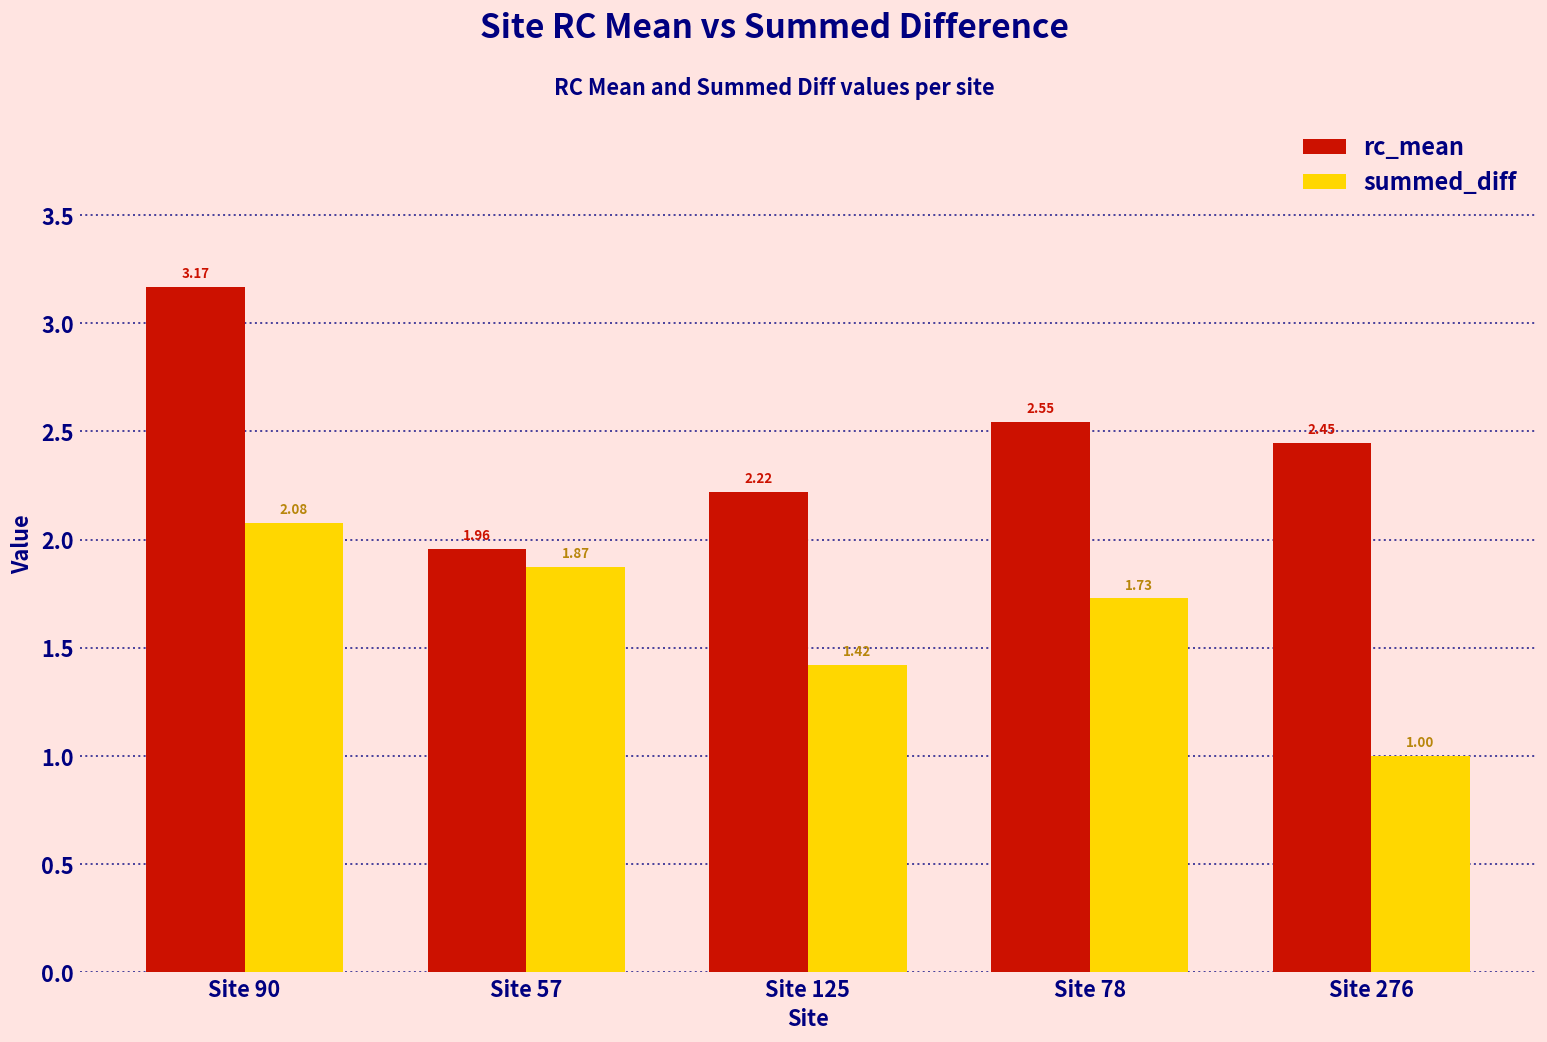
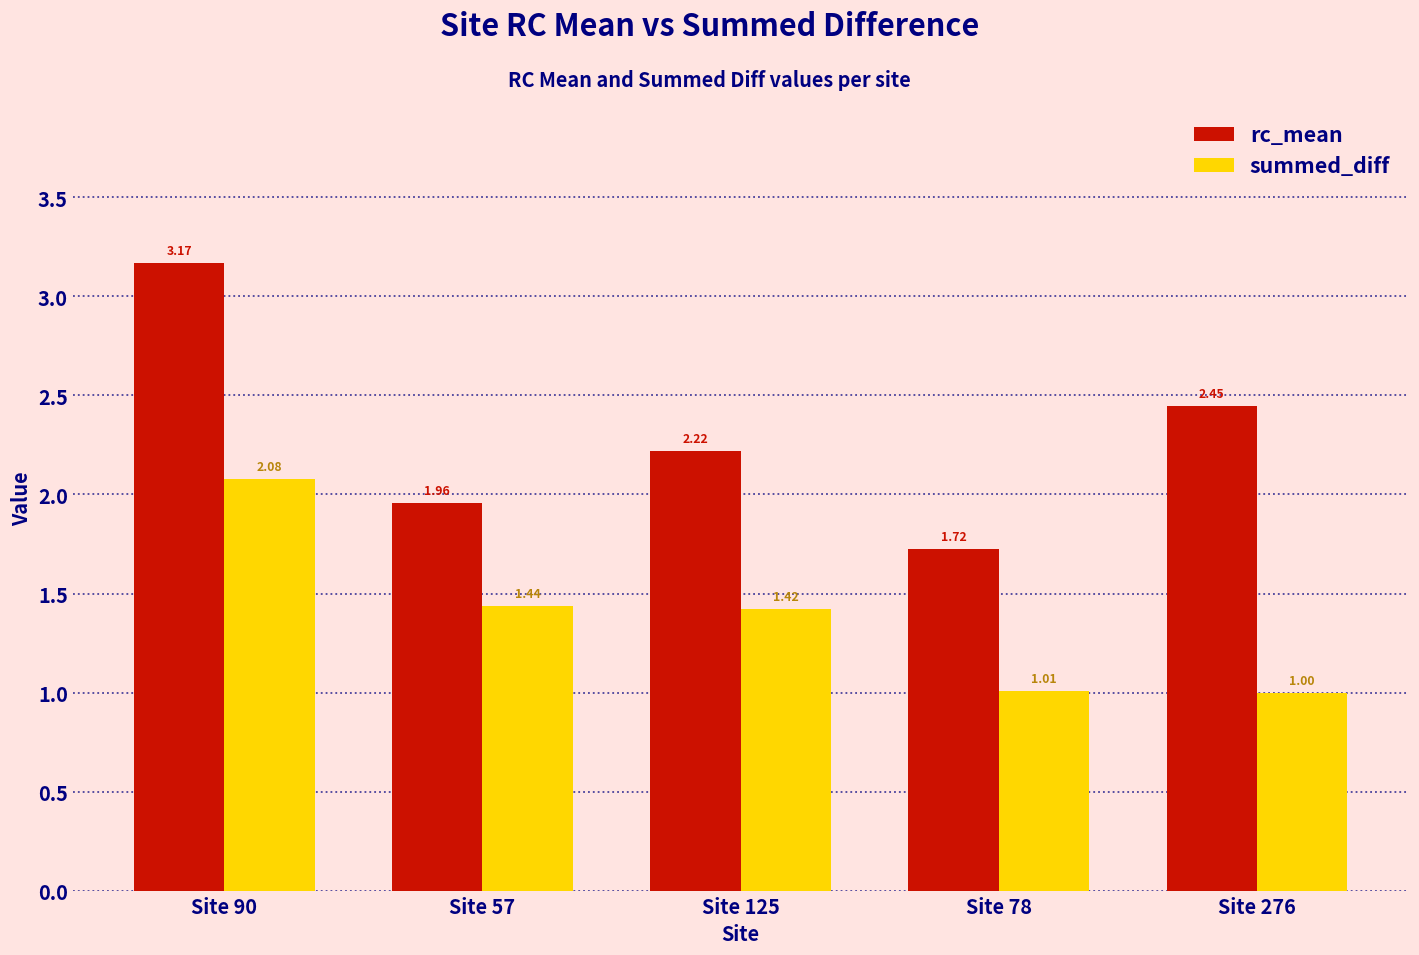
summed_diff, Site 57: 1.87 -> 1.44
rc_mean, Site 78: 2.55 -> 1.72
summed_diff, Site 78: 1.73 -> 1.01
